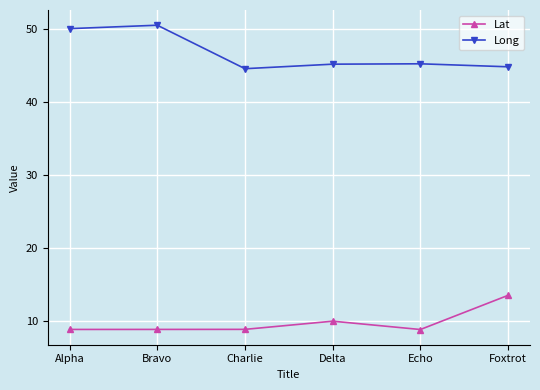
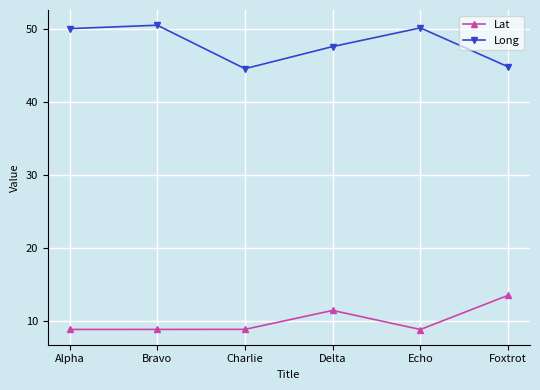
Lat, Delta: 10 -> 11
Long, Delta: 45 -> 48
Long, Echo: 45 -> 50
